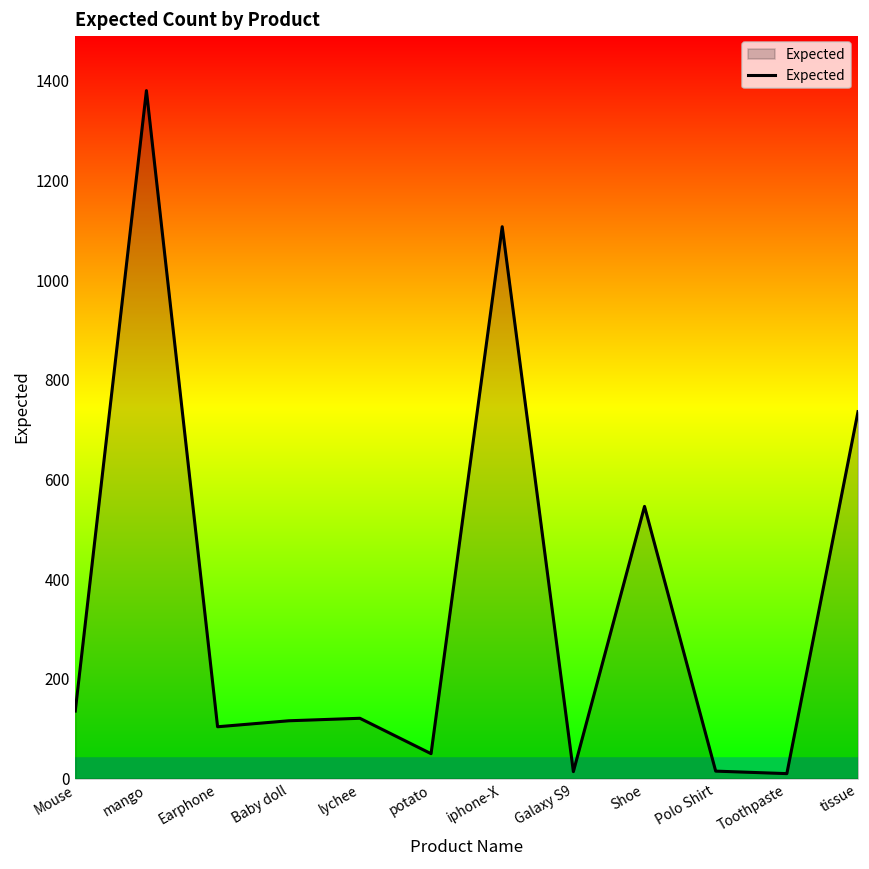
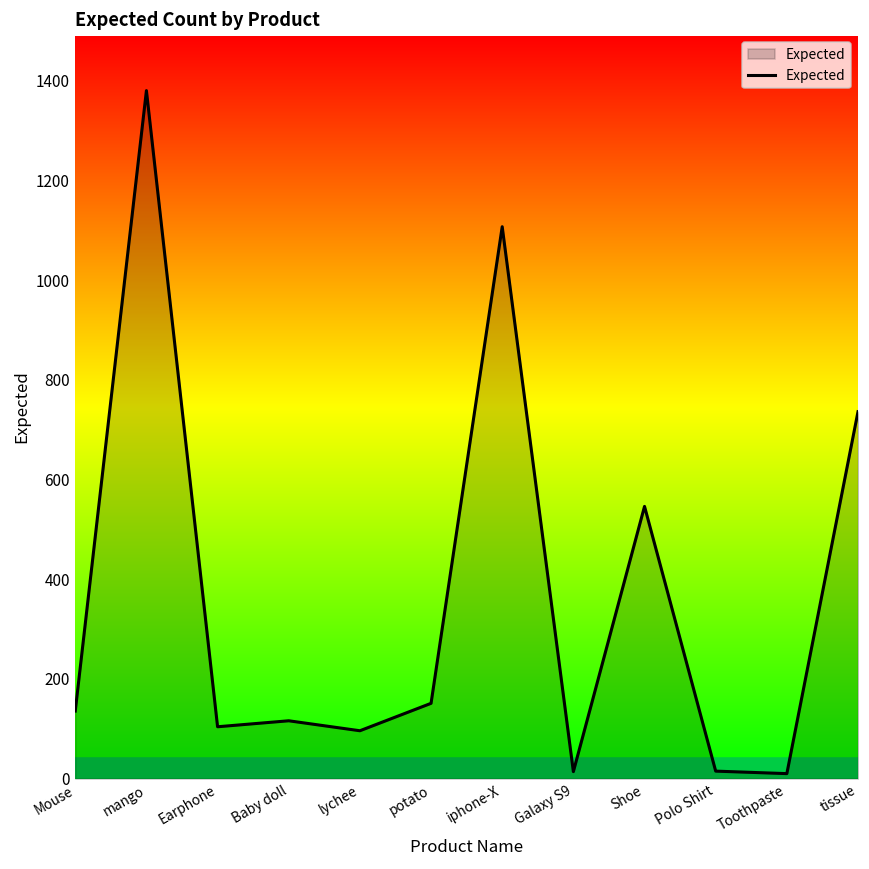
lychee: 120 -> 100
potato: 50 -> 150
